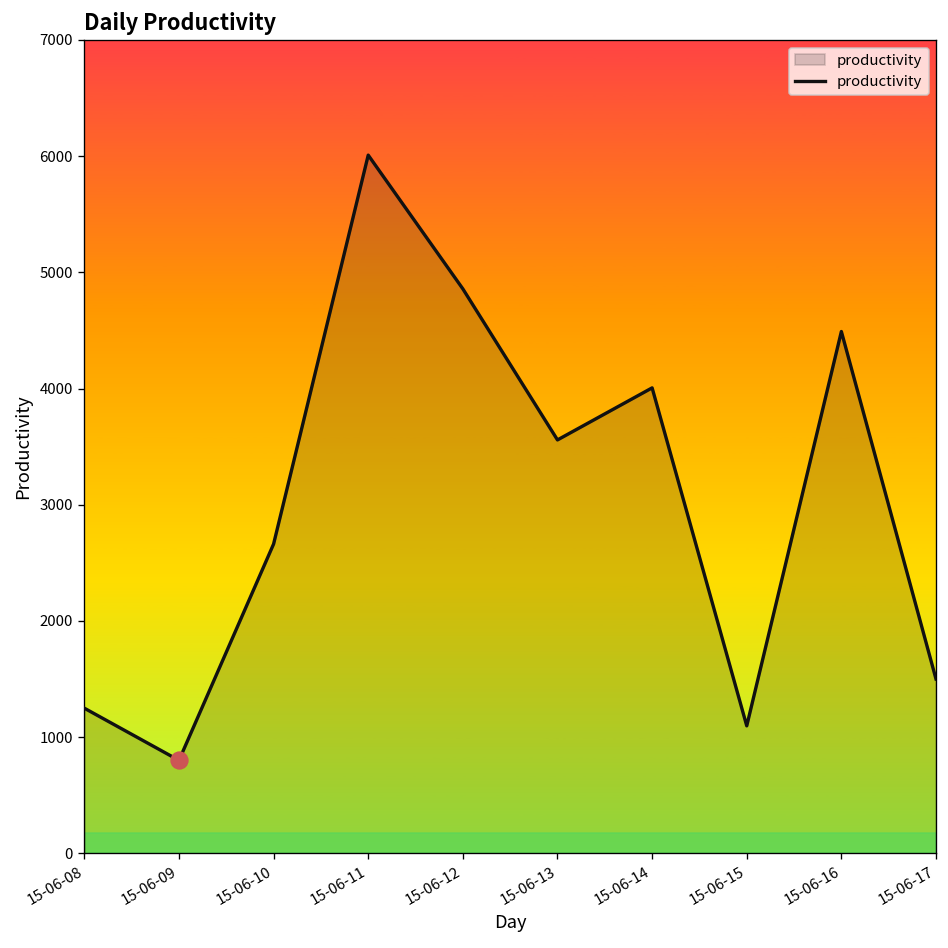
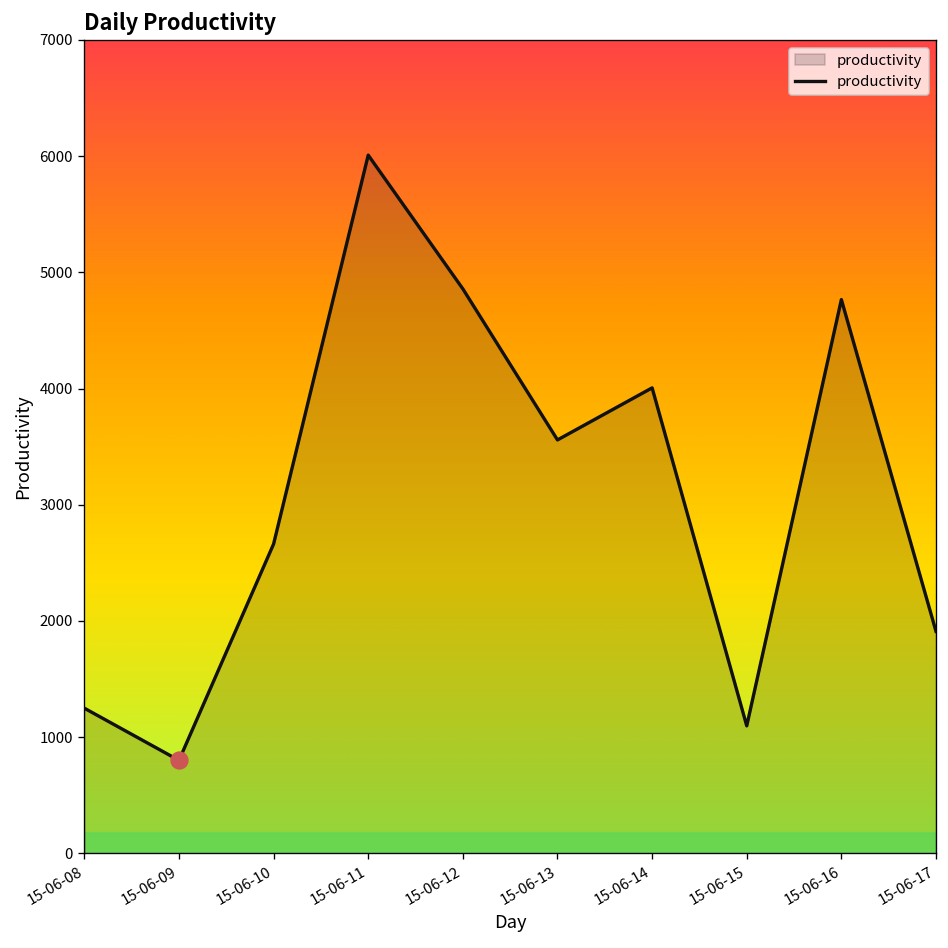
productivity, 15-06-16: 4500 -> 4800
productivity, 15-06-17: 1500 -> 1900
